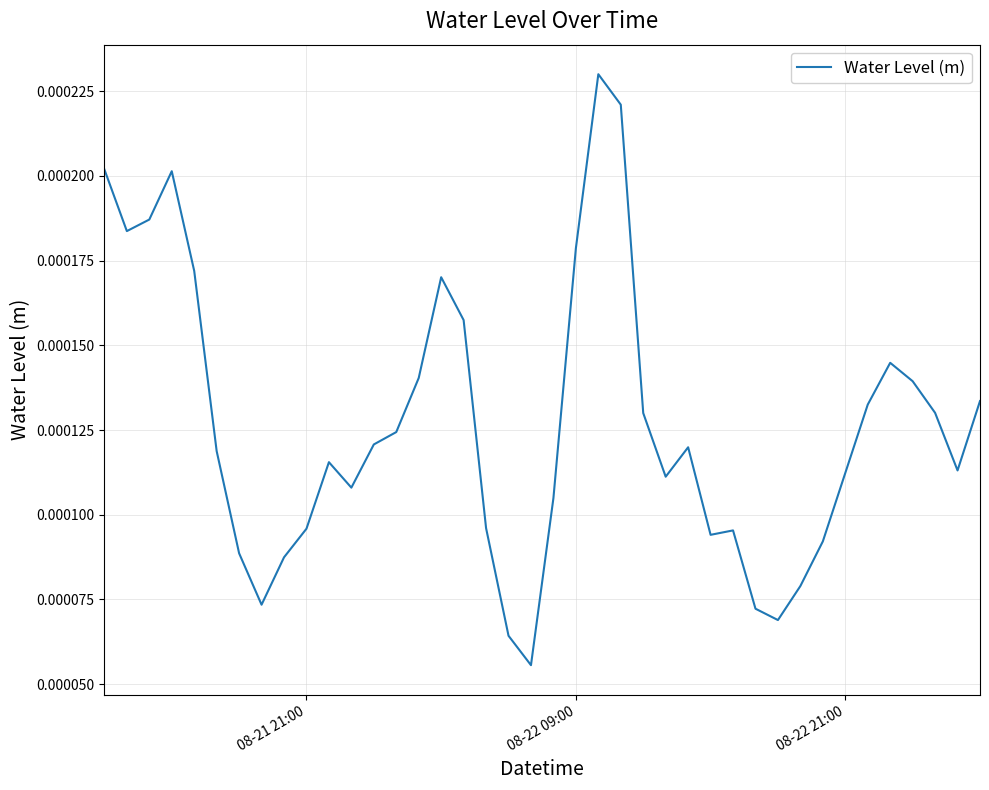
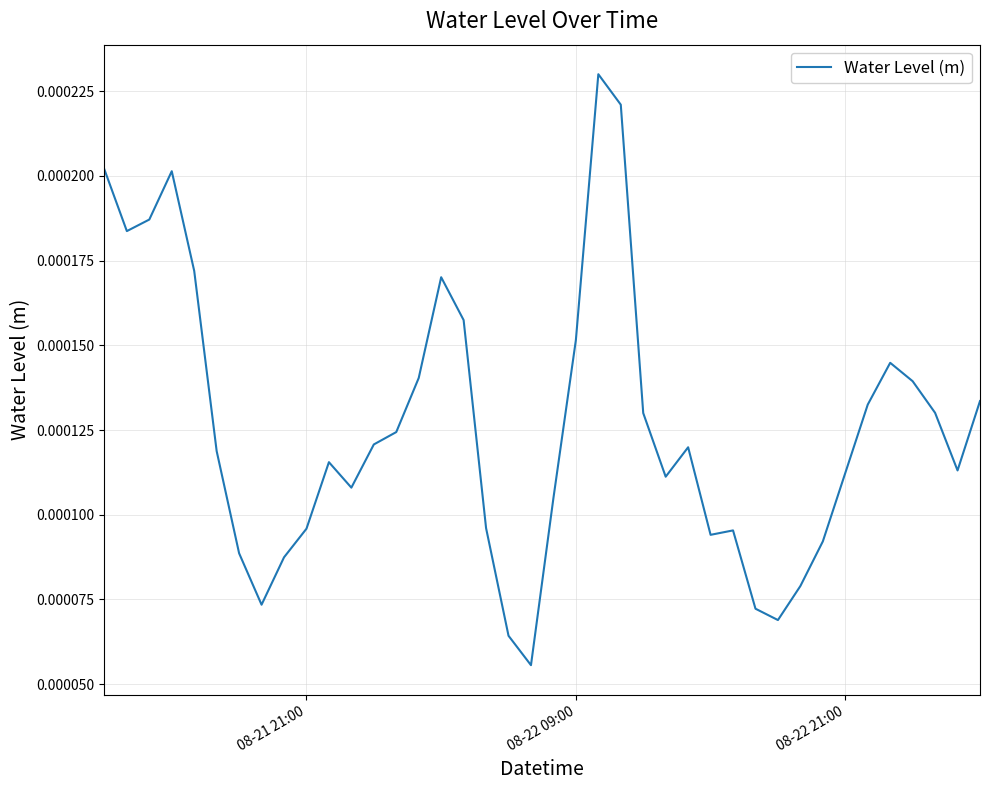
08-22 09:00: 0.000179 -> 0.000152
